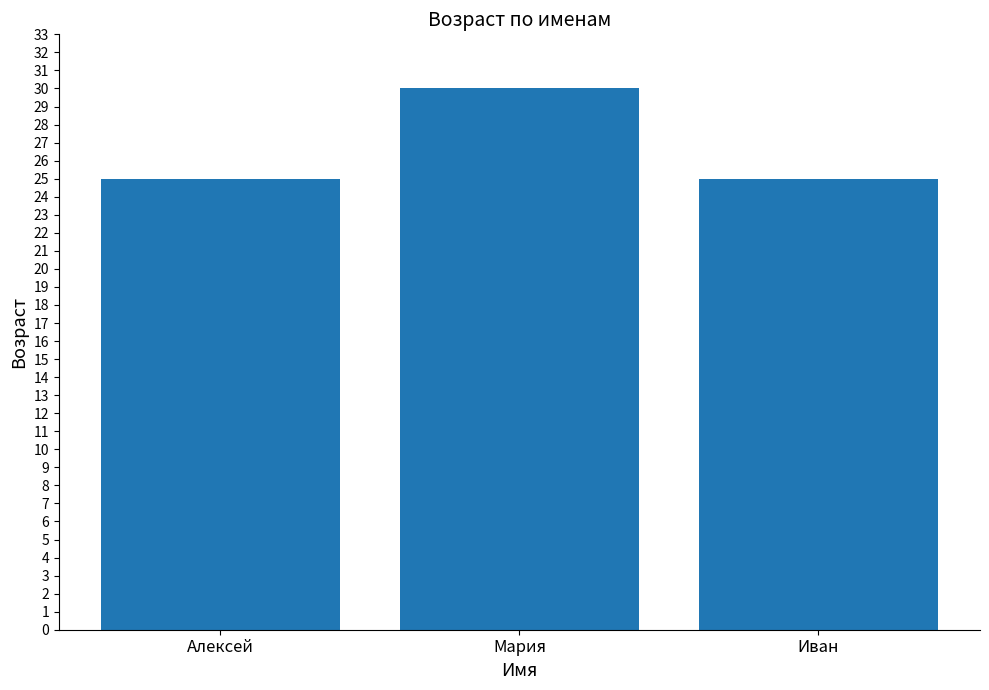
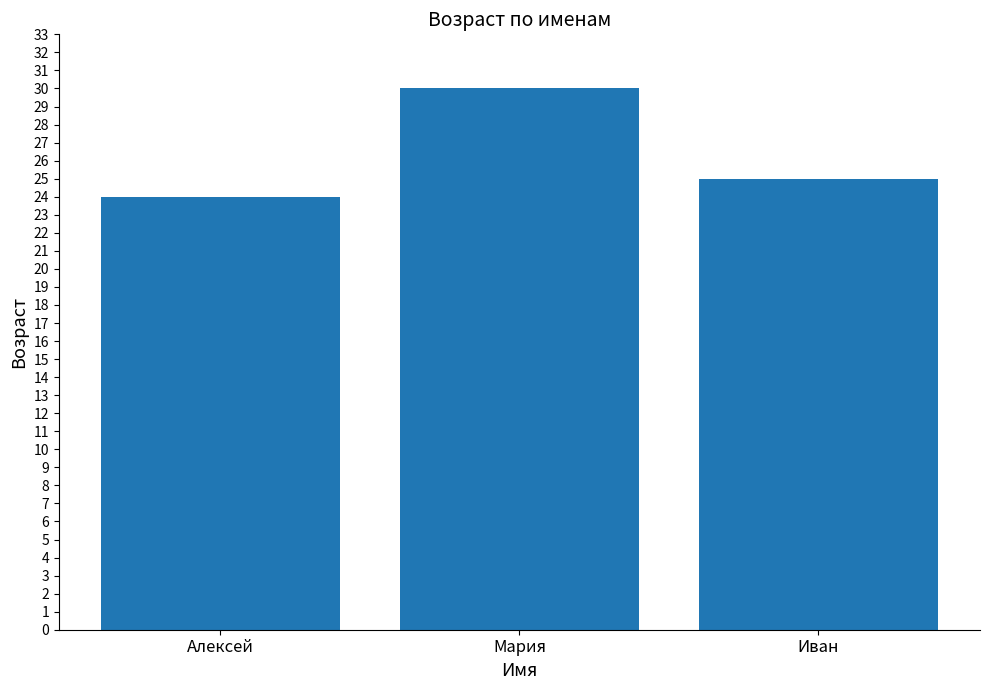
Алексей: 25 -> 24
